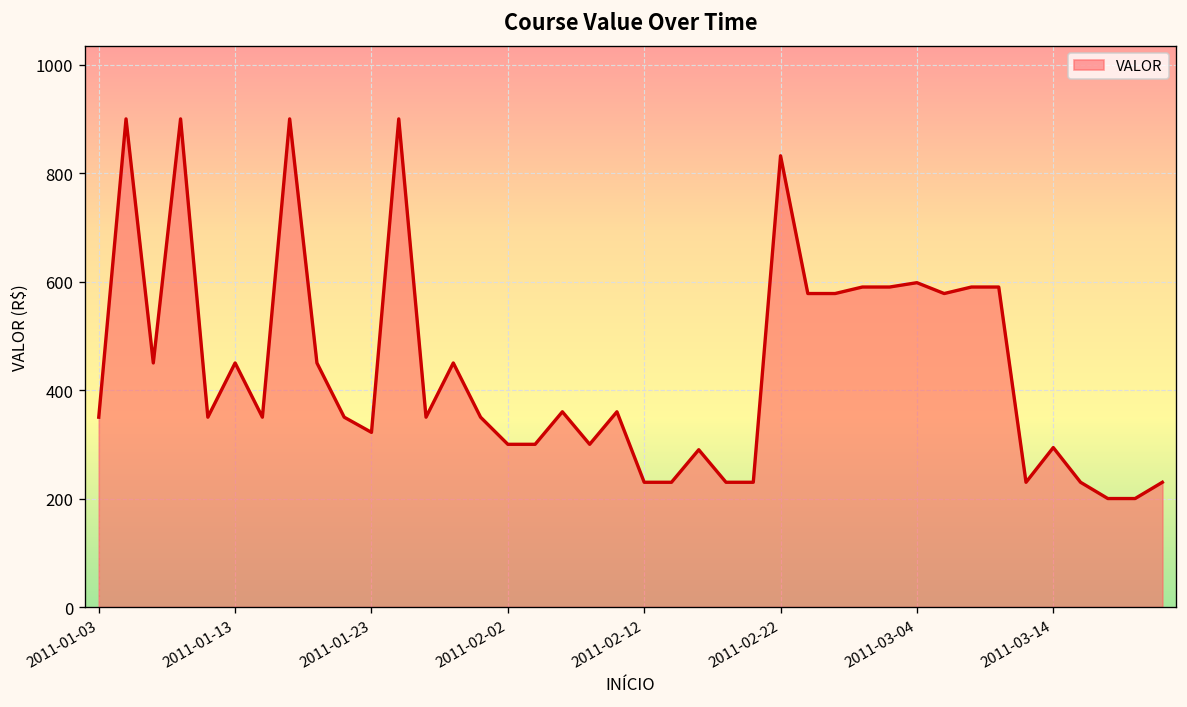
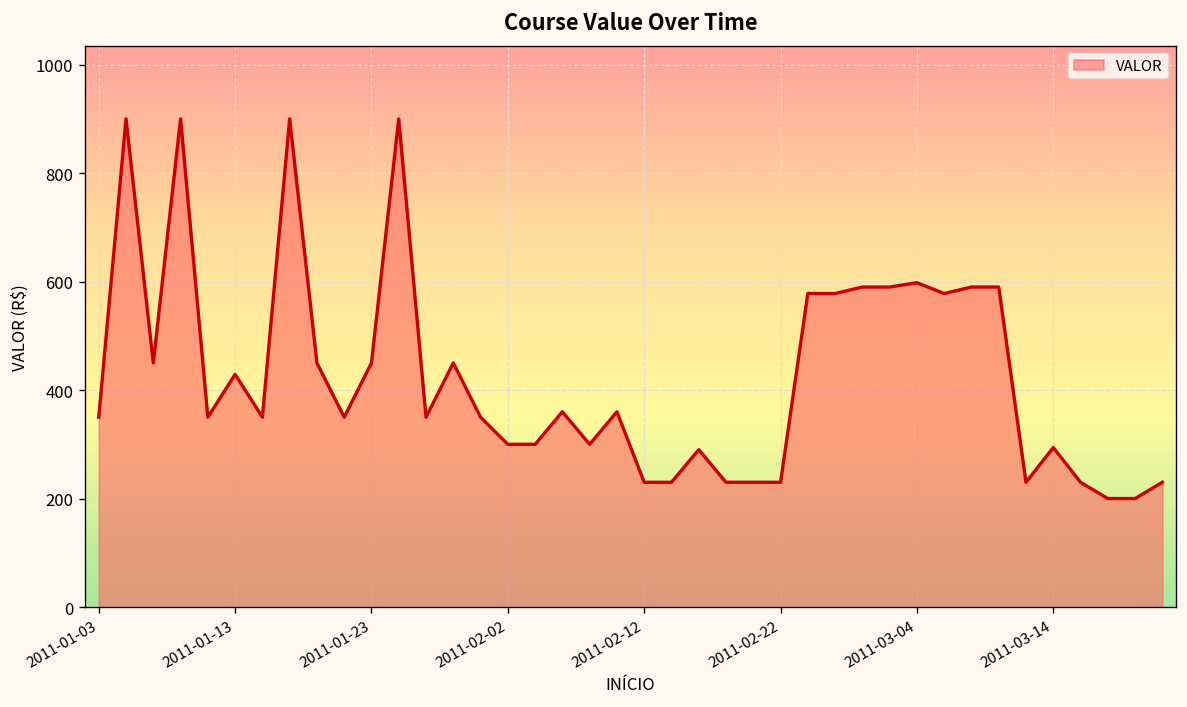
2011-01-13: 450 -> 430
2011-01-23: 320 -> 450
2011-02-22: 830 -> 230
